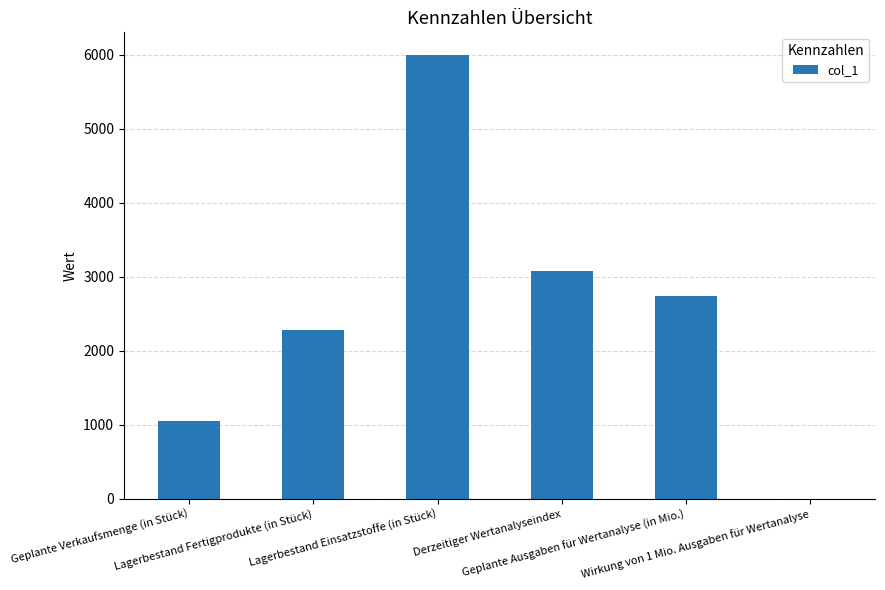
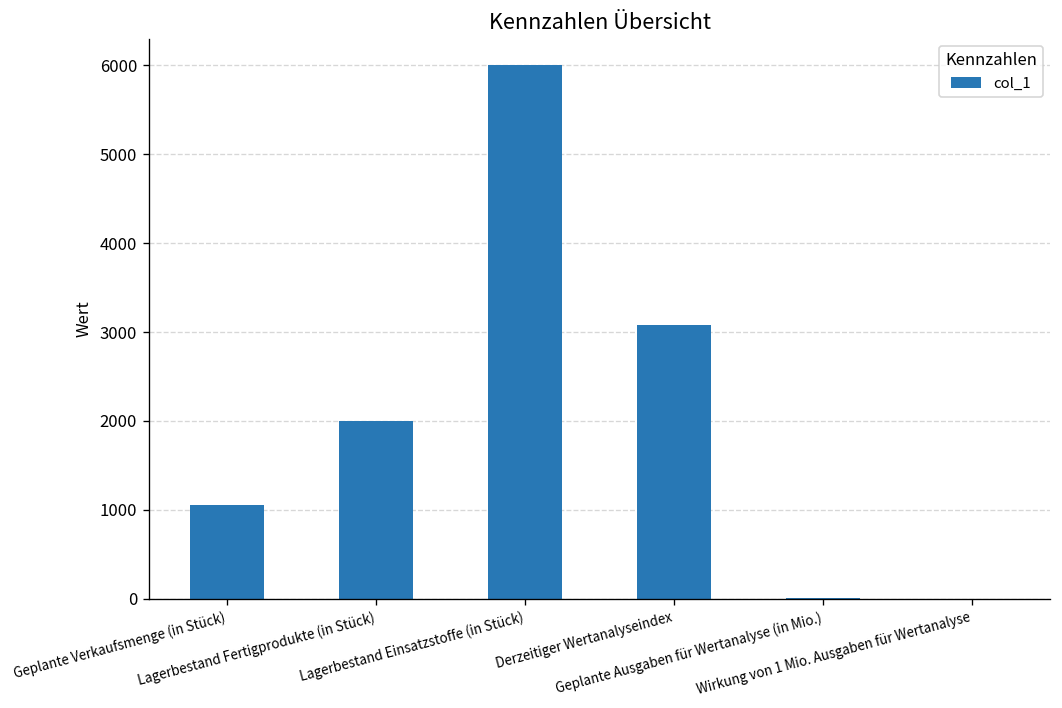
Lagerbestand Fertigprodukte (in Stück): 2300 -> 2000
Geplante Ausgaben für Wertanalyse (in Mio.): 2700 -> 0
